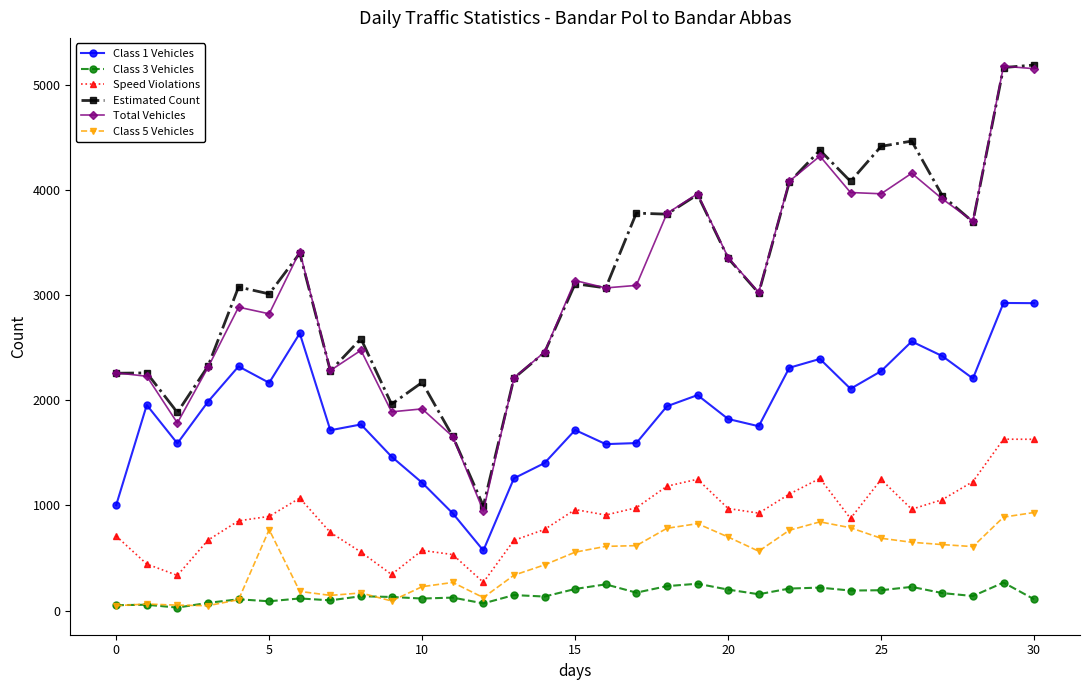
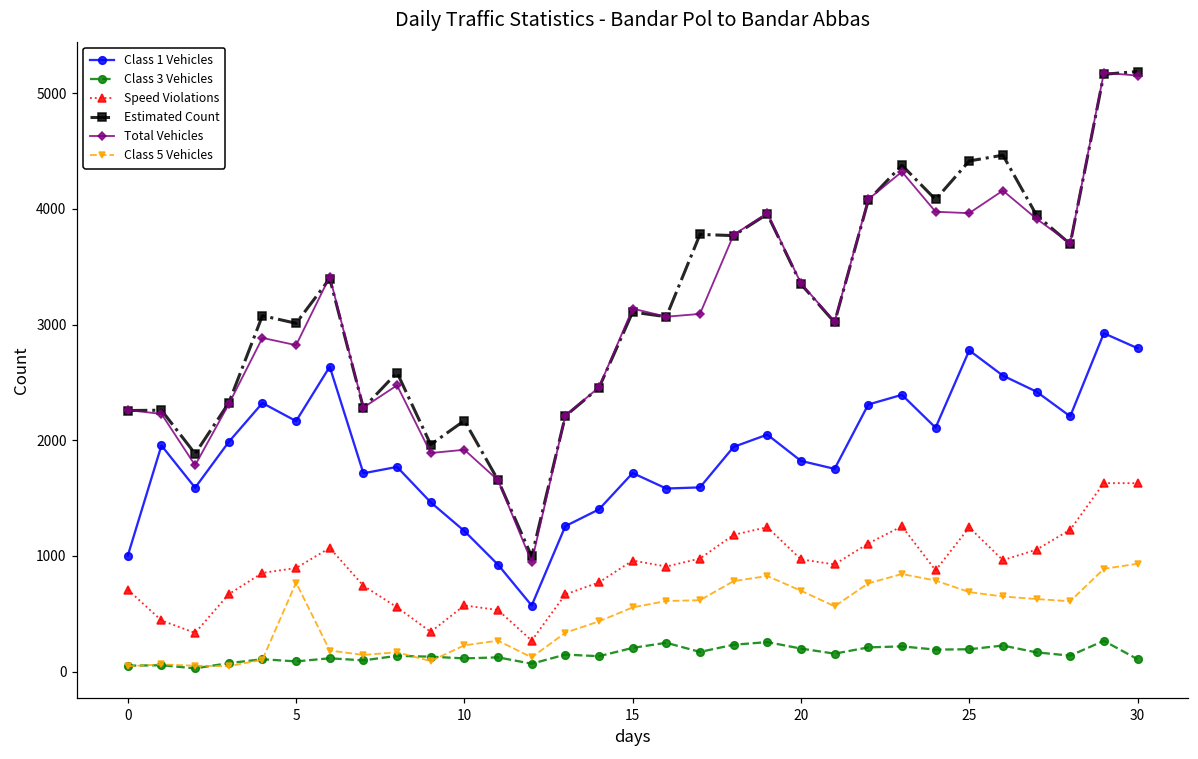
Class 1 Vehicles, 25: 2280 -> 2780
Class 1 Vehicles, 30: 2920 -> 2800
